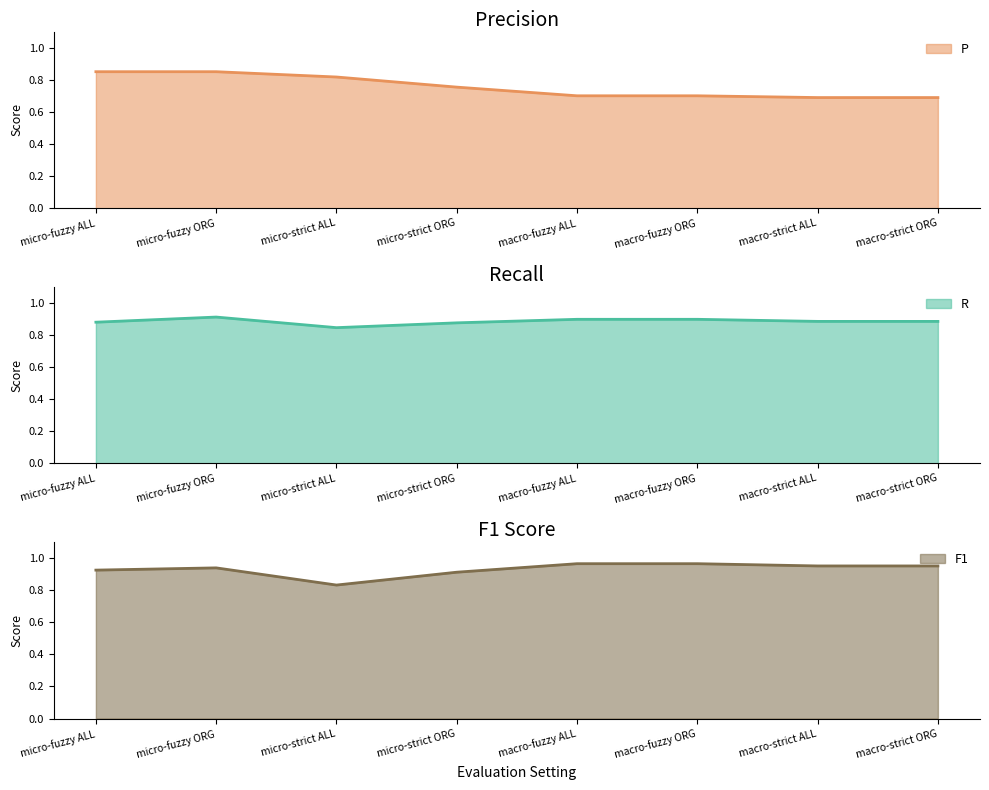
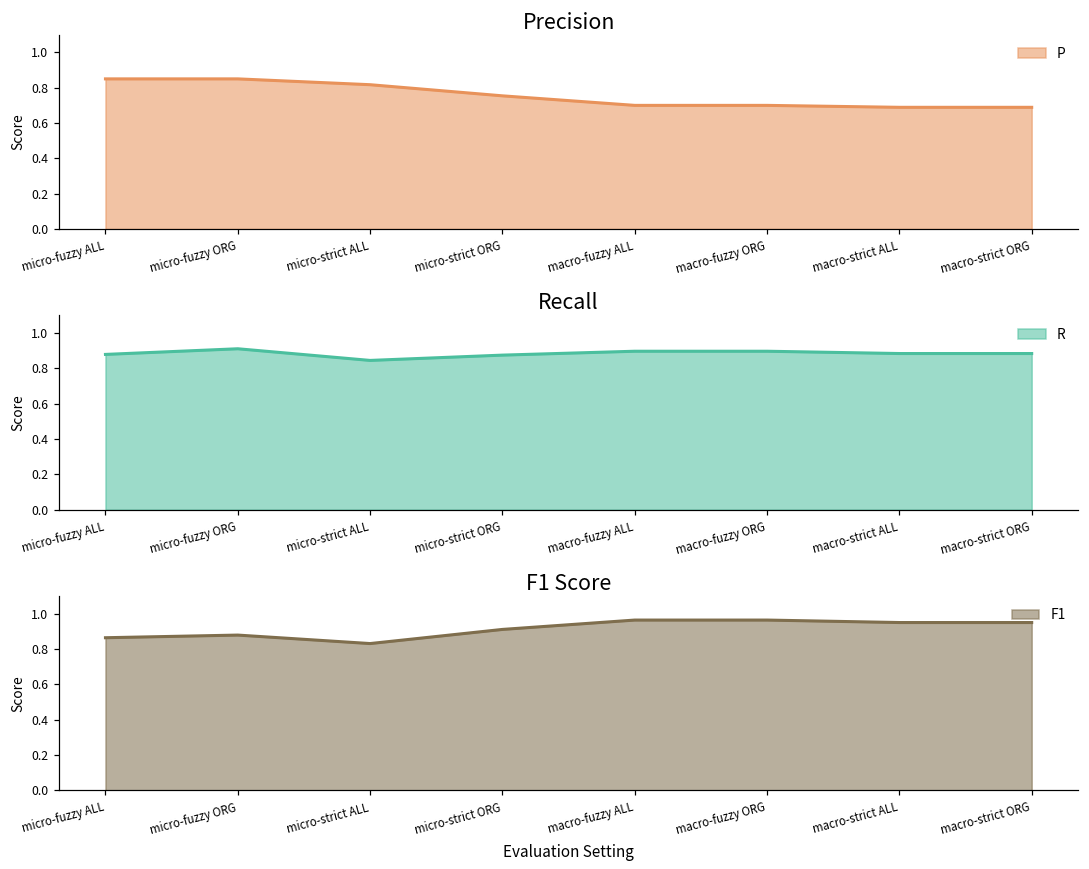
F1 Score, micro-fuzzy ALL: 0.92 -> 0.86
F1 Score, micro-fuzzy ORG: 0.94 -> 0.88
